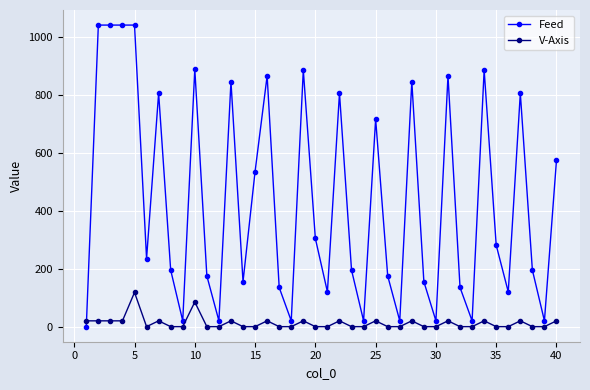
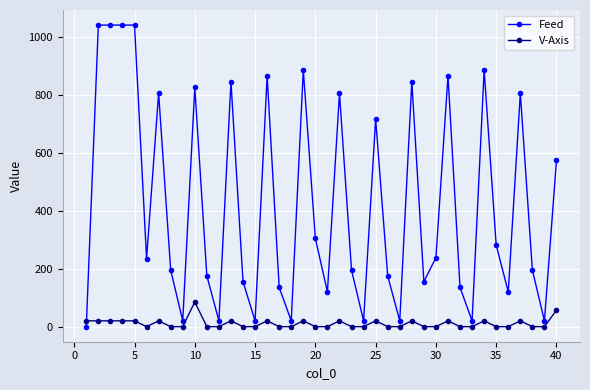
V-Axis, 5: 120 -> 20
Feed, 10: 890 -> 830
Feed, 15: 540 -> 20
Feed, 30: 20 -> 240
V-Axis, 40: 20 -> 60
